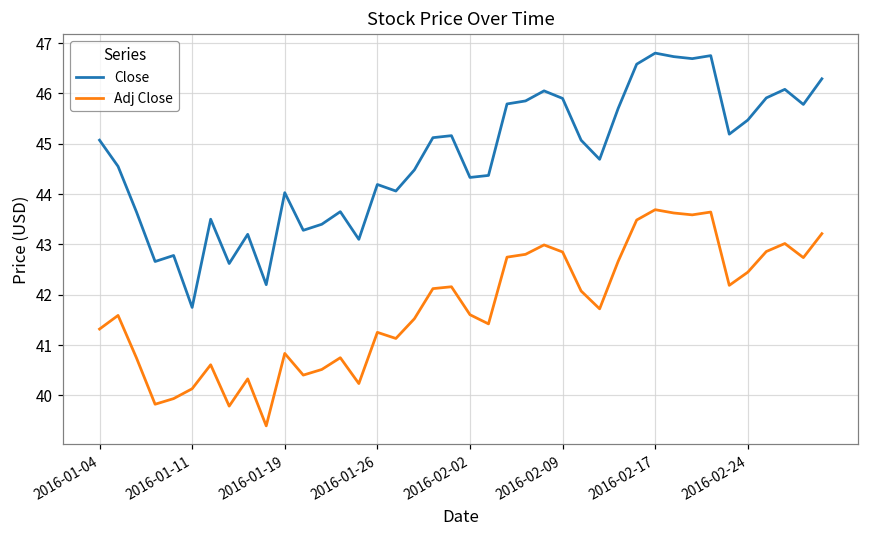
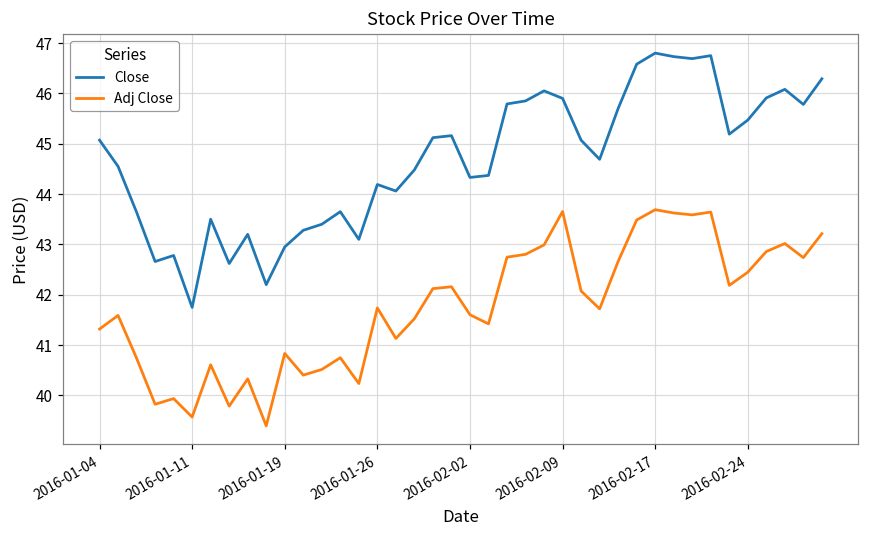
Adj Close, 2016-01-11: 40.1 -> 39.6
Close, 2016-01-19: 44.0 -> 43.0
Adj Close, 2016-01-26: 41.3 -> 41.7
Adj Close, 2016-02-09: 42.8 -> 43.7
